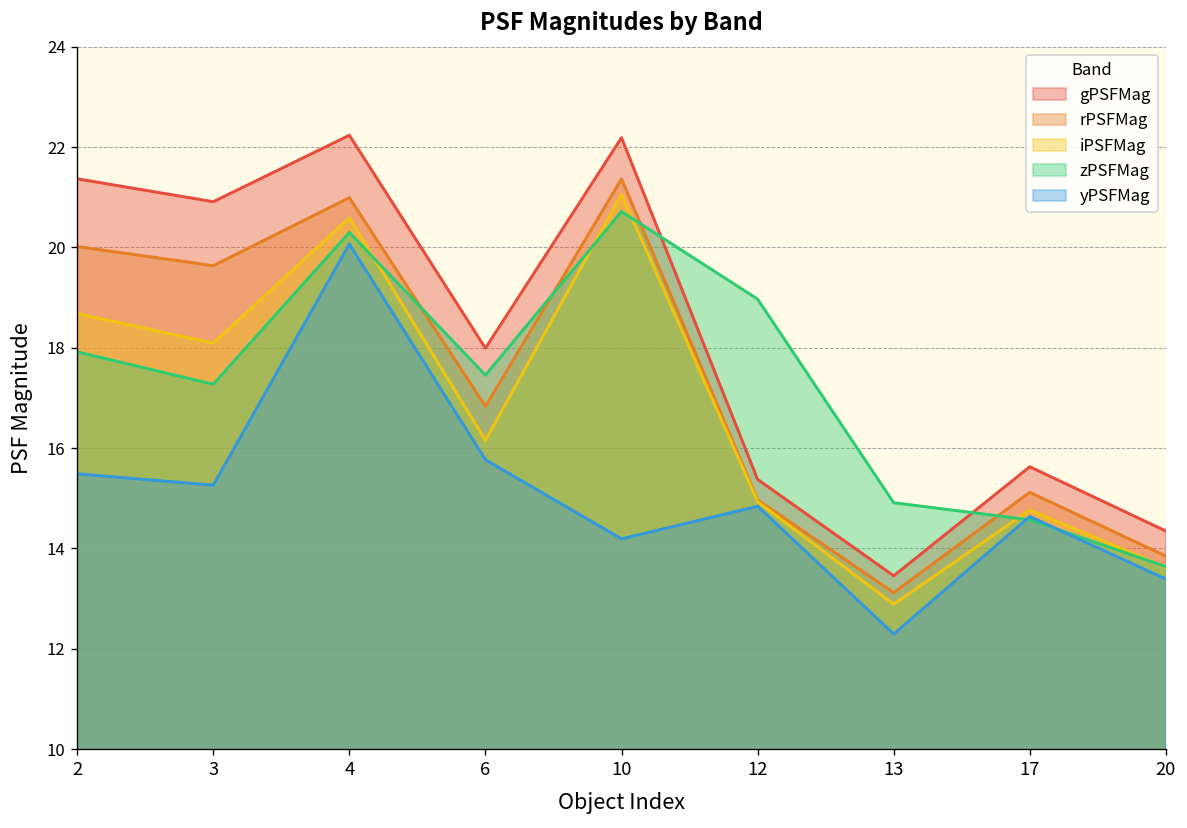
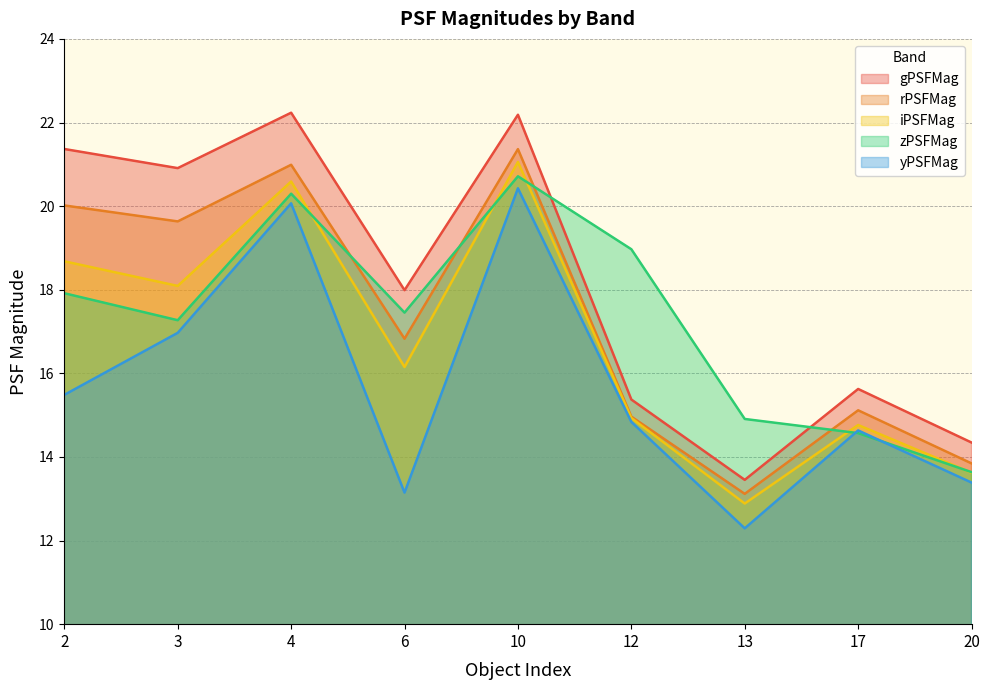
yPSFMag, 3: 15.3 -> 17.0
yPSFMag, 6: 15.8 -> 13.1
yPSFMag, 10: 14.2 -> 20.4
